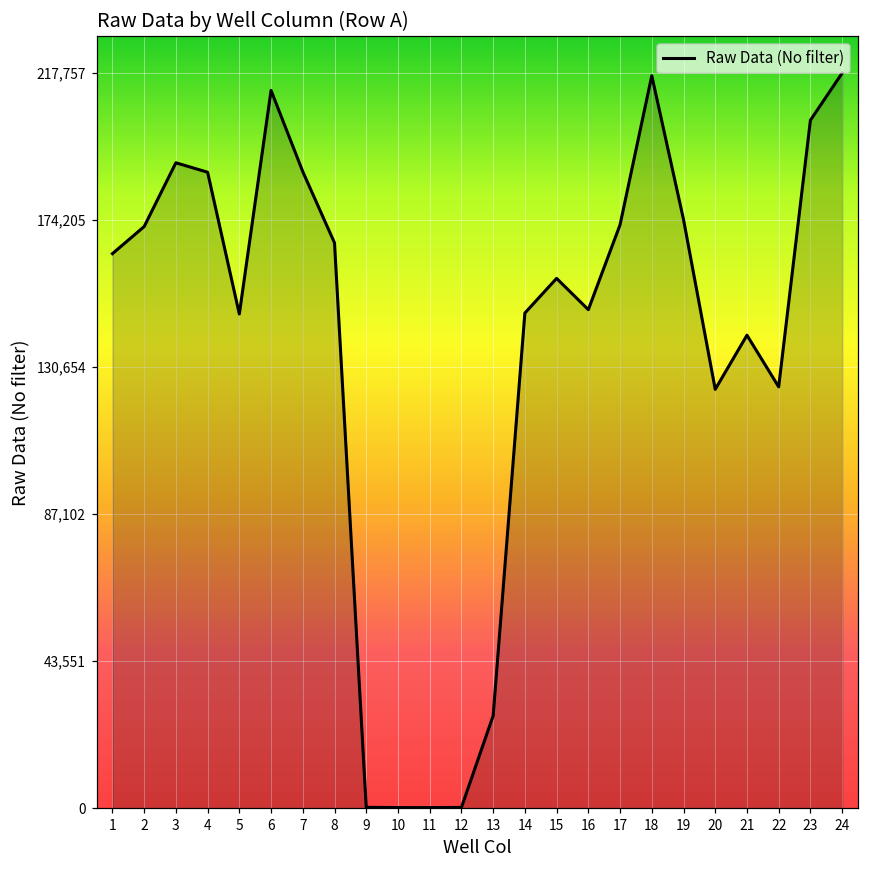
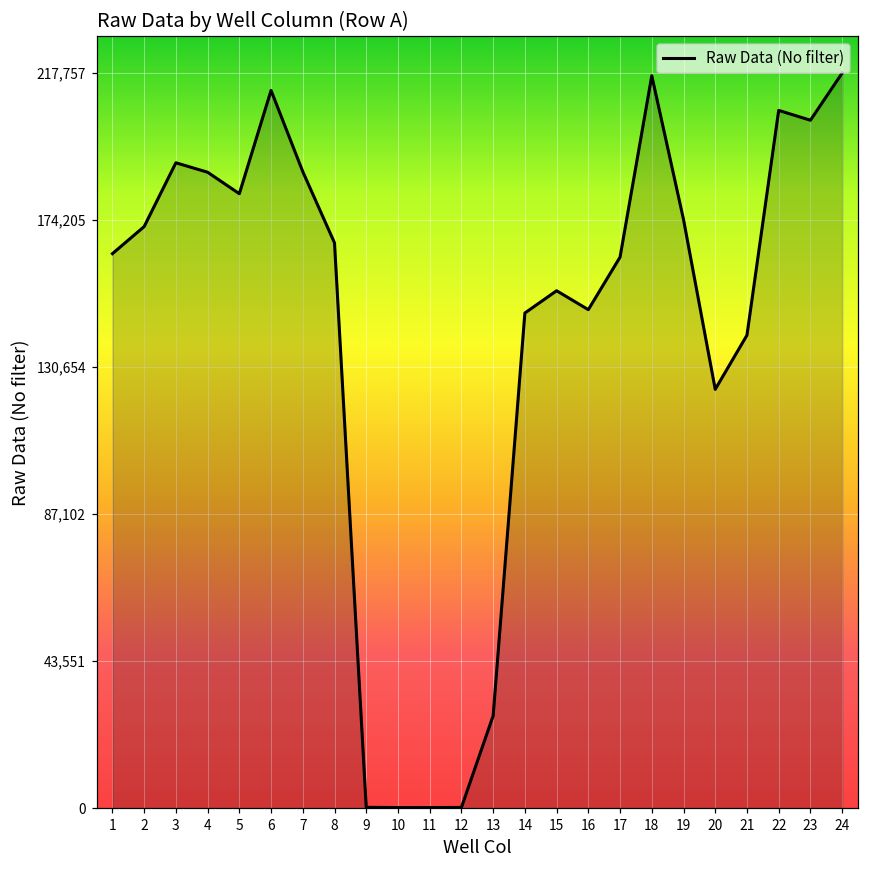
5: 146,000 -> 182,000
15: 157,000 -> 153,000
17: 173,000 -> 163,000
22: 125,000 -> 207,000
